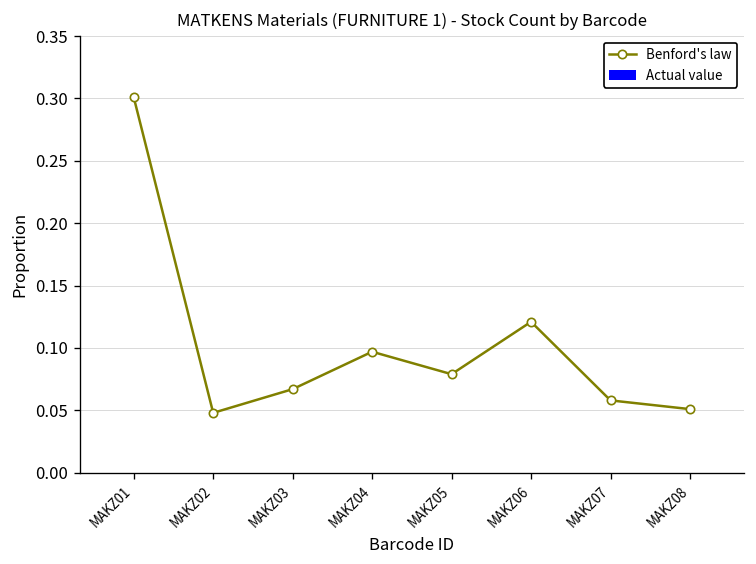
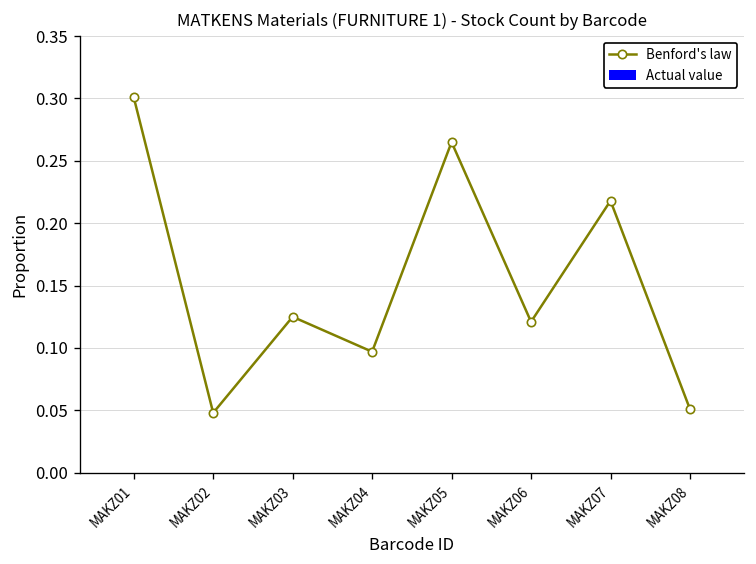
Benford's law, MAKZ03: 0.067 -> 0.125
Benford's law, MAKZ05: 0.079 -> 0.265
Benford's law, MAKZ07: 0.058 -> 0.218
